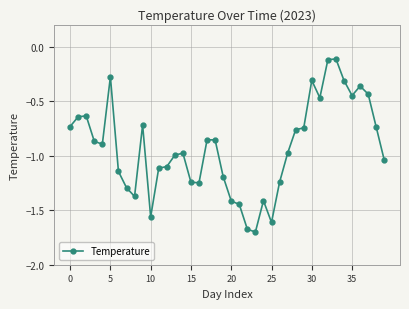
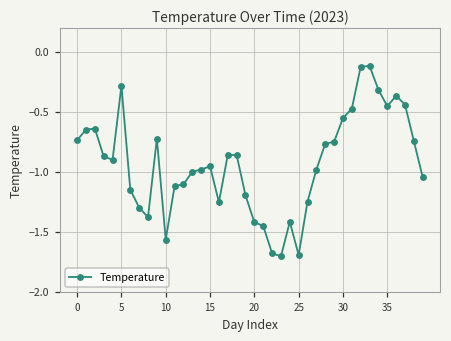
15: -1.24 -> -0.95
25: -1.61 -> -1.69
30: -0.31 -> -0.55
